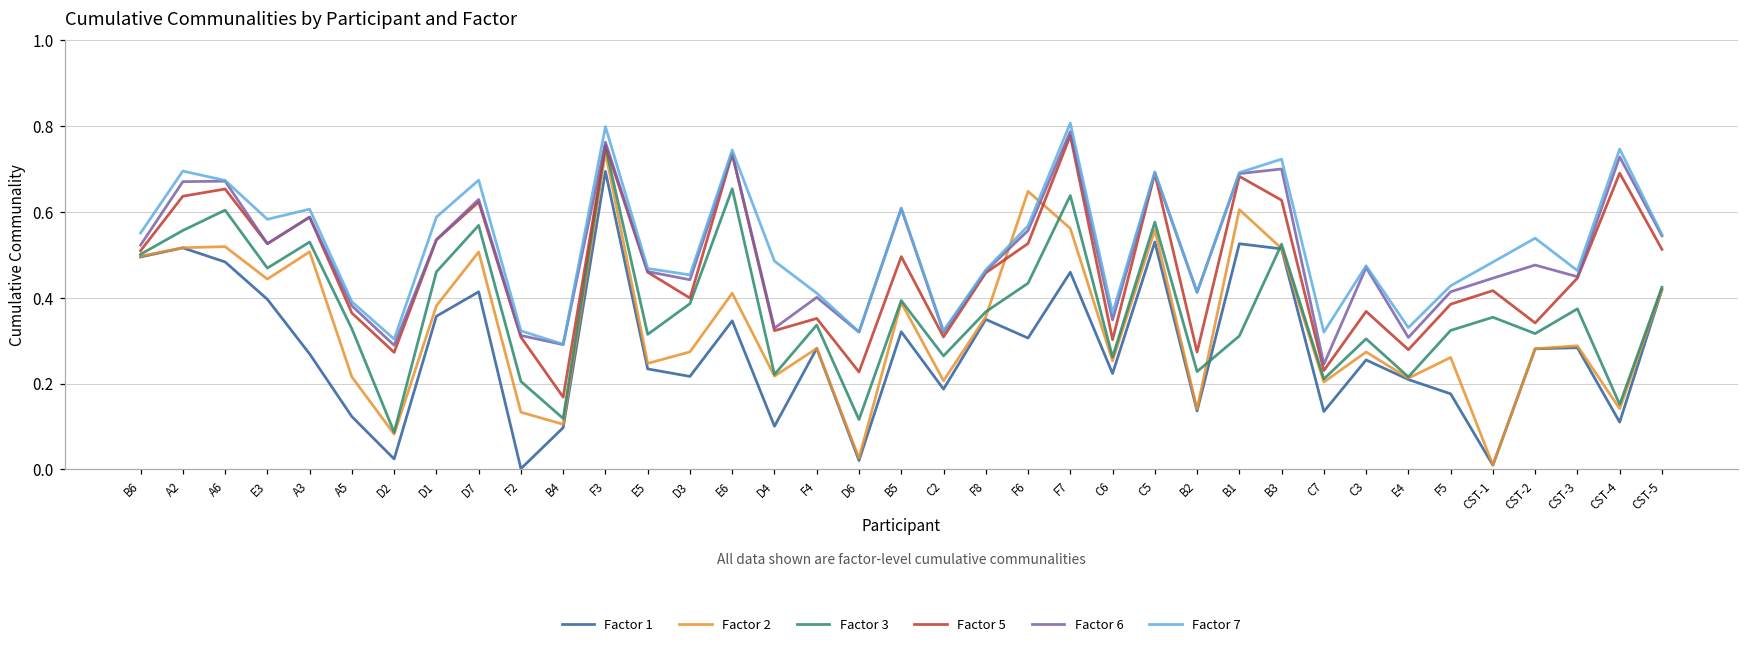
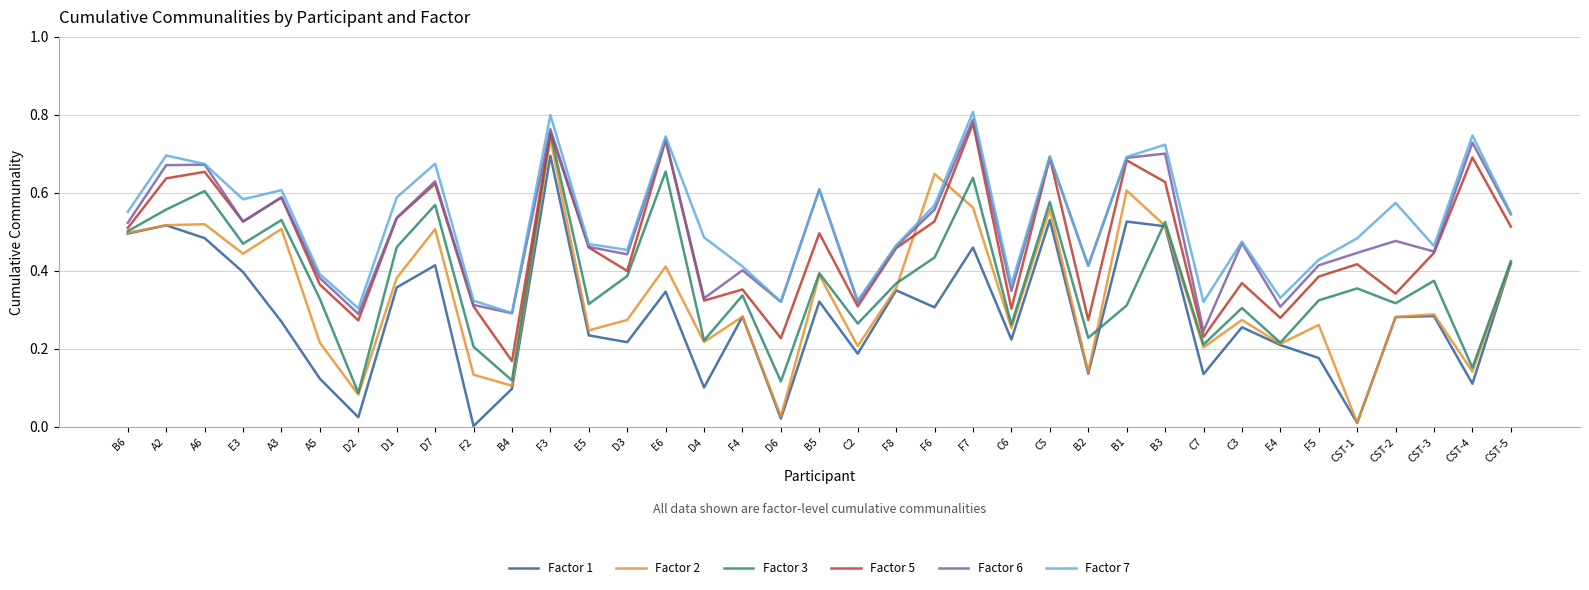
Factor 7, CST-2: 0.54 -> 0.57
